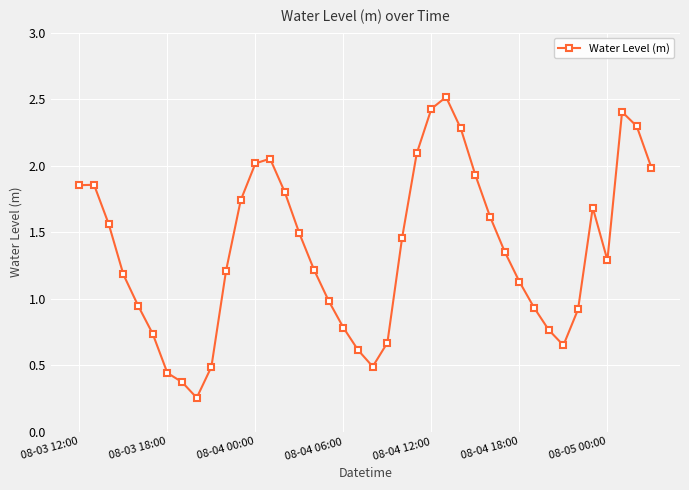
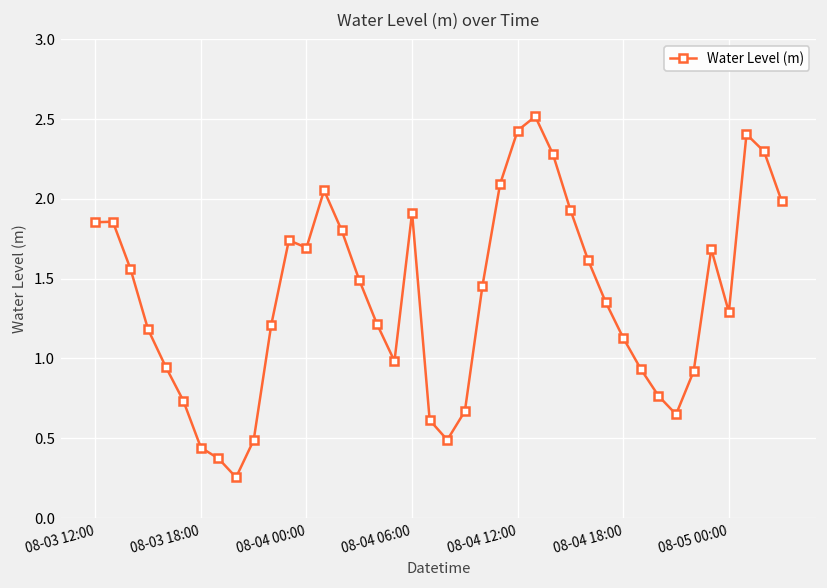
08-04 00:00: 2.02 -> 1.69
08-04 06:00: 0.78 -> 1.91
